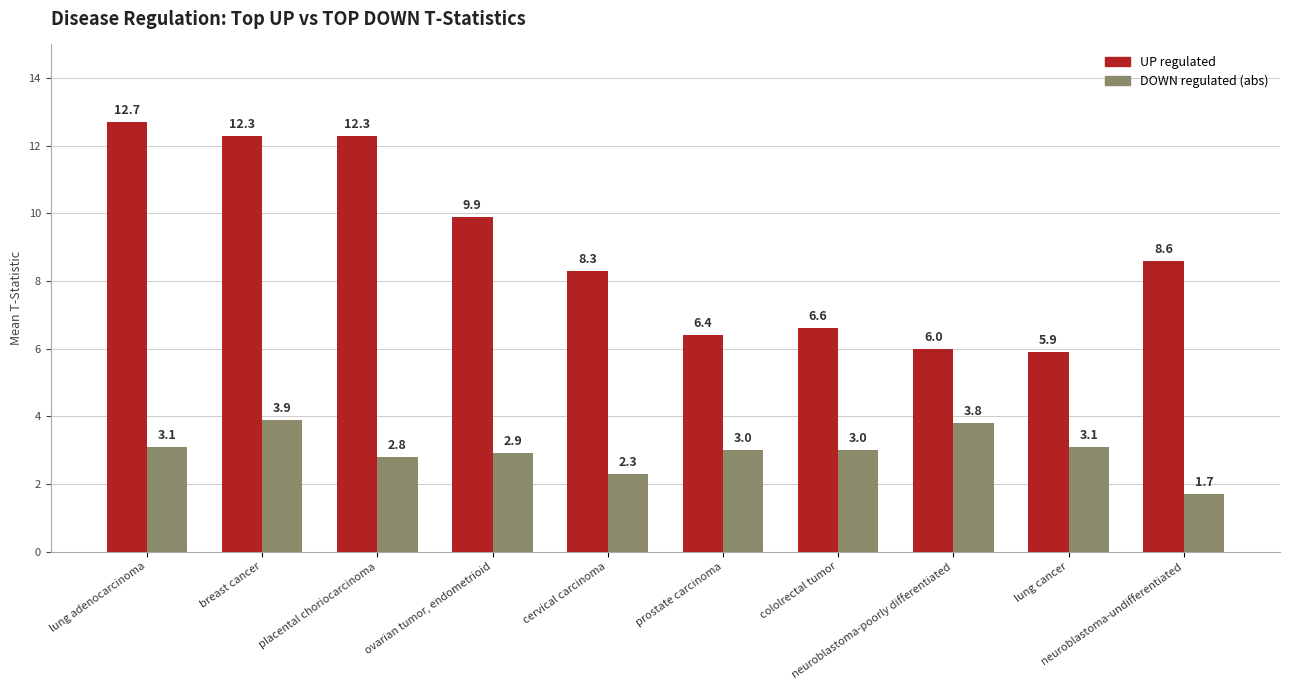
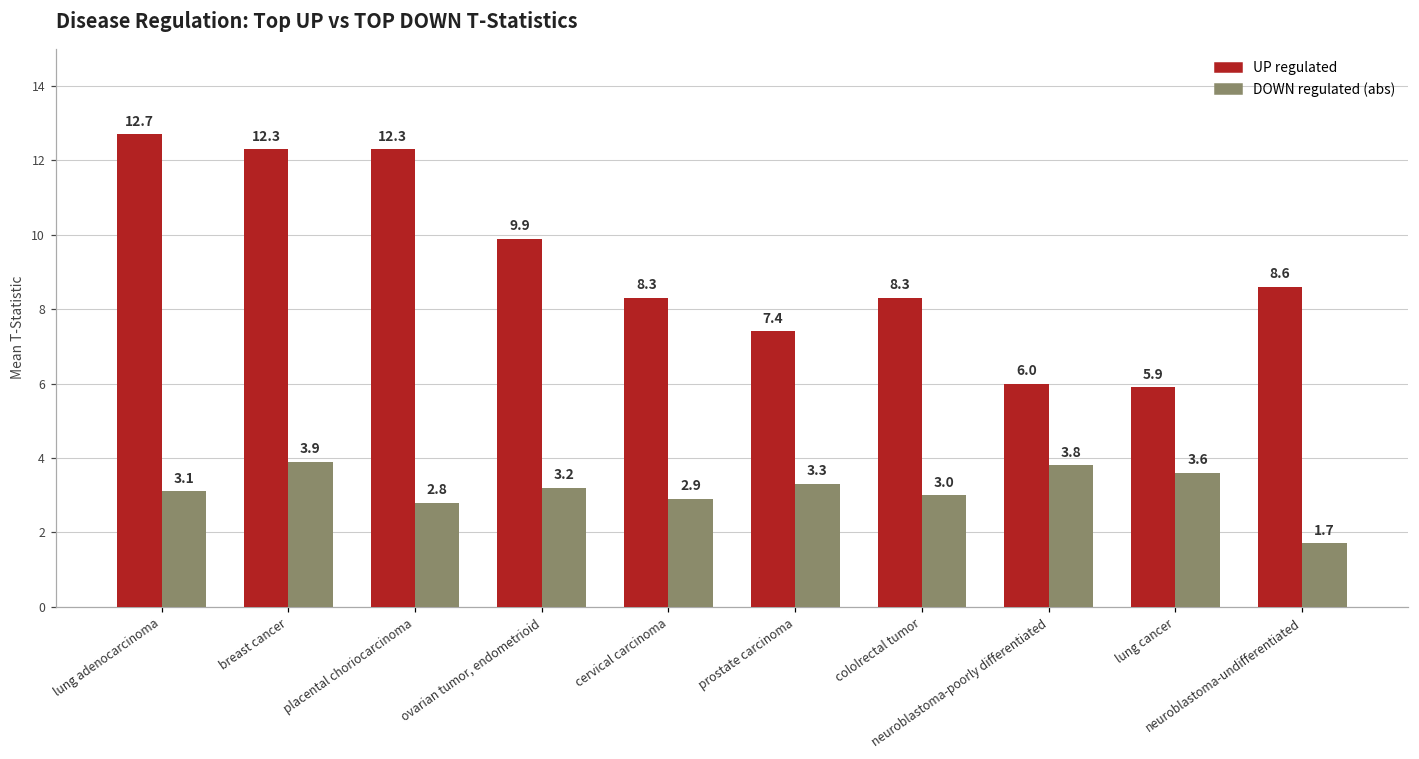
DOWN regulated (abs), ovarian tumor, endometrioid: 2.9 -> 3.2
DOWN regulated (abs), cervical carcinoma: 2.3 -> 2.9
UP regulated, prostate carcinoma: 6.4 -> 7.4
DOWN regulated (abs), prostate carcinoma: 3.0 -> 3.3
UP regulated, cololrectal tumor: 6.6 -> 8.3
DOWN regulated (abs), lung cancer: 3.1 -> 3.6
